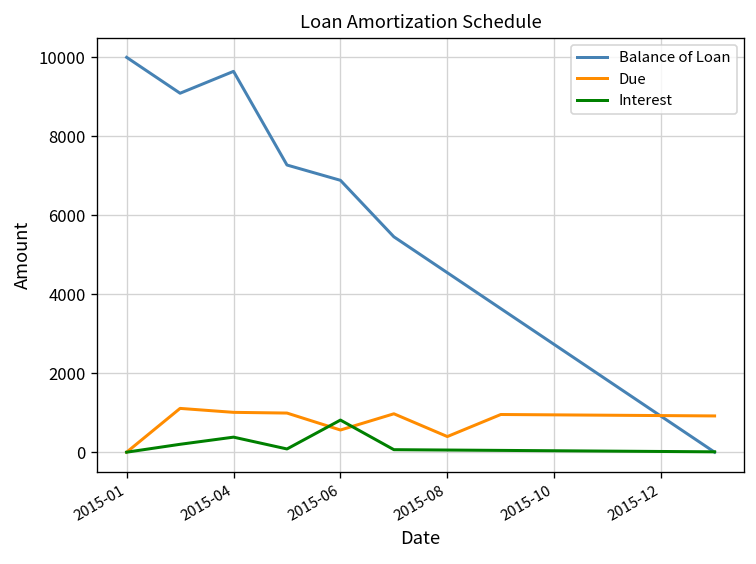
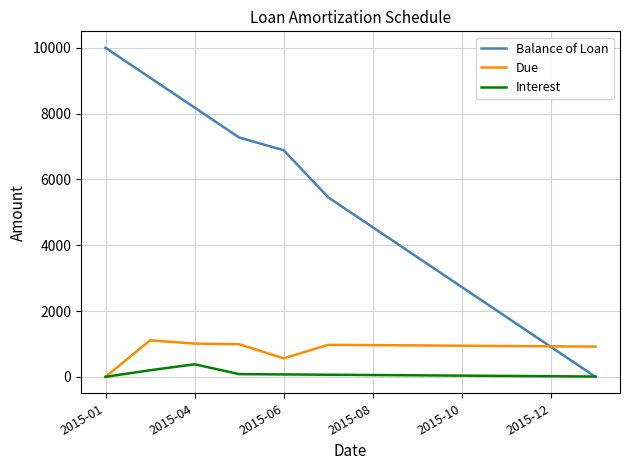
Balance of Loan, 2015-04: 9600 -> 8200
Interest, 2015-06: 800 -> 100
Due, 2015-08: 400 -> 1000
